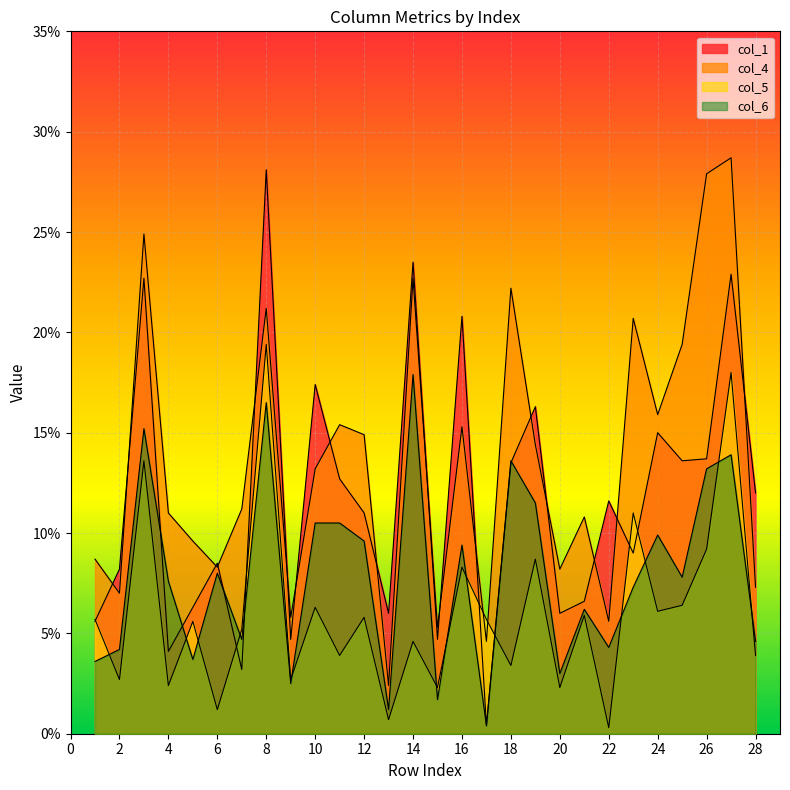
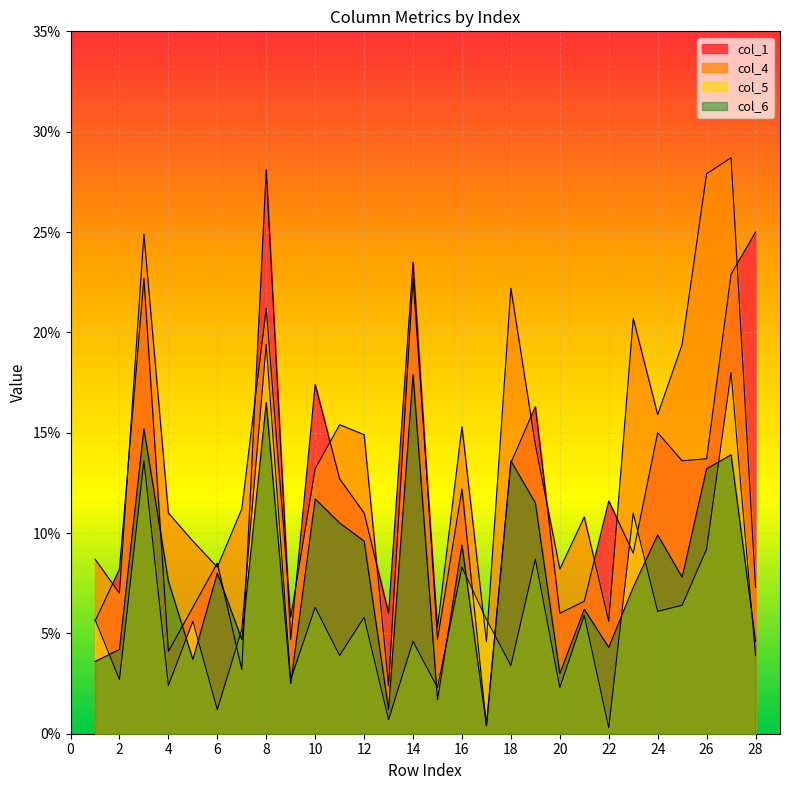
col_6, 10: 10.5% -> 11.7%
col_1, 16: 20.8% -> 12.2%
col_1, 28: 12.0% -> 25.0%
